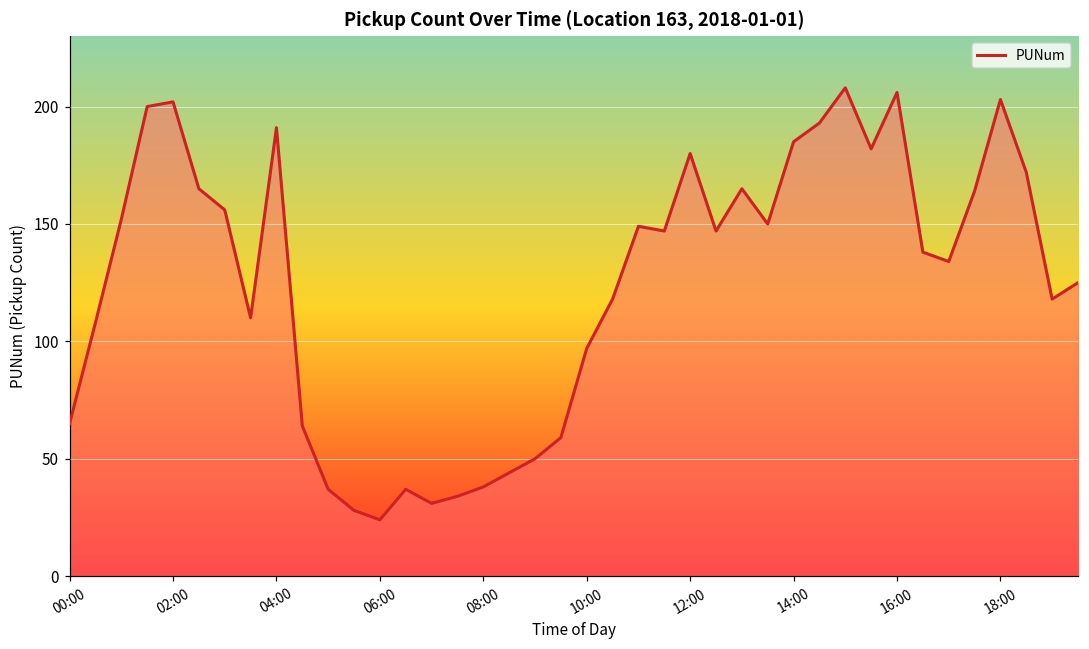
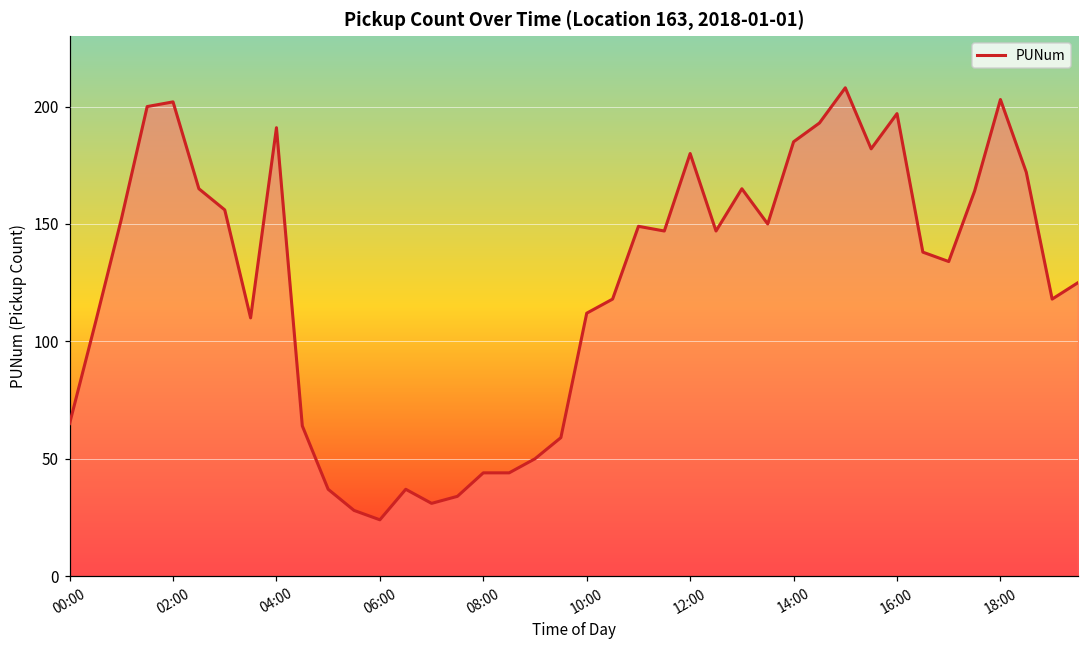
08:00: 38 -> 44
10:00: 97 -> 112
16:00: 206 -> 197
